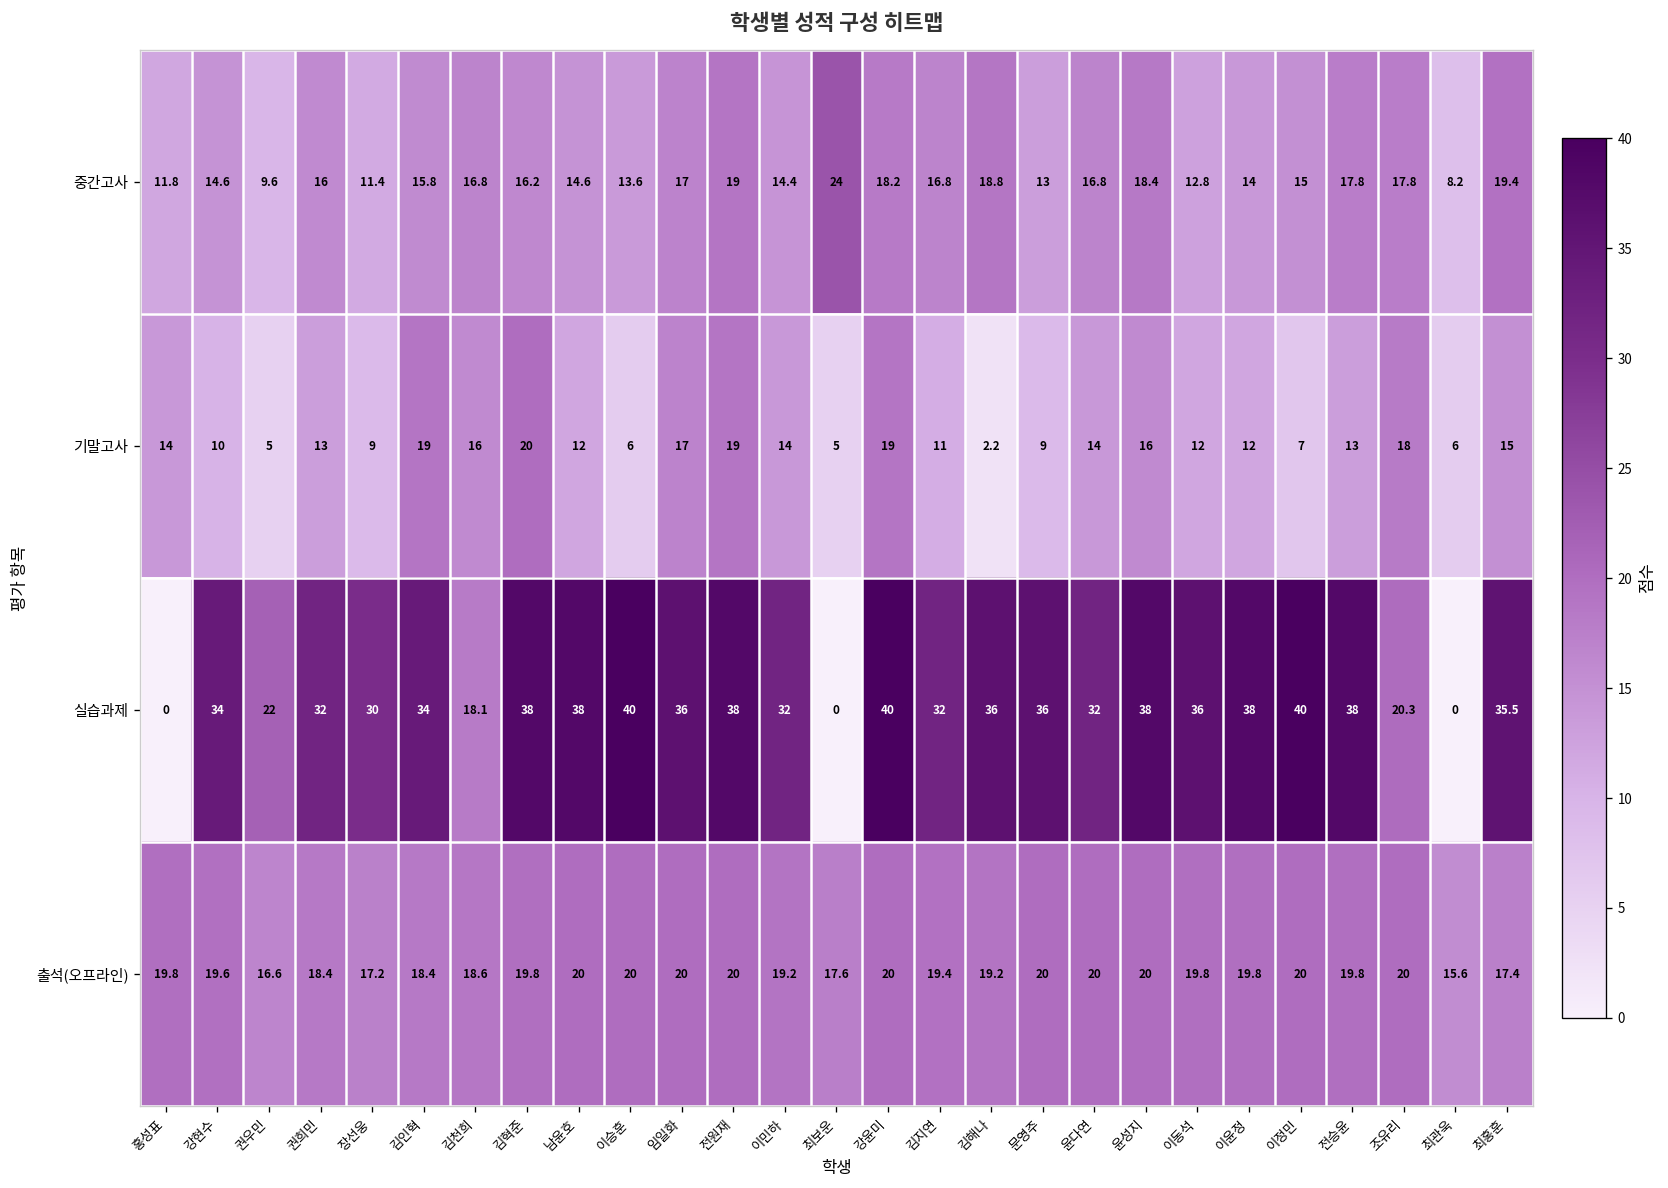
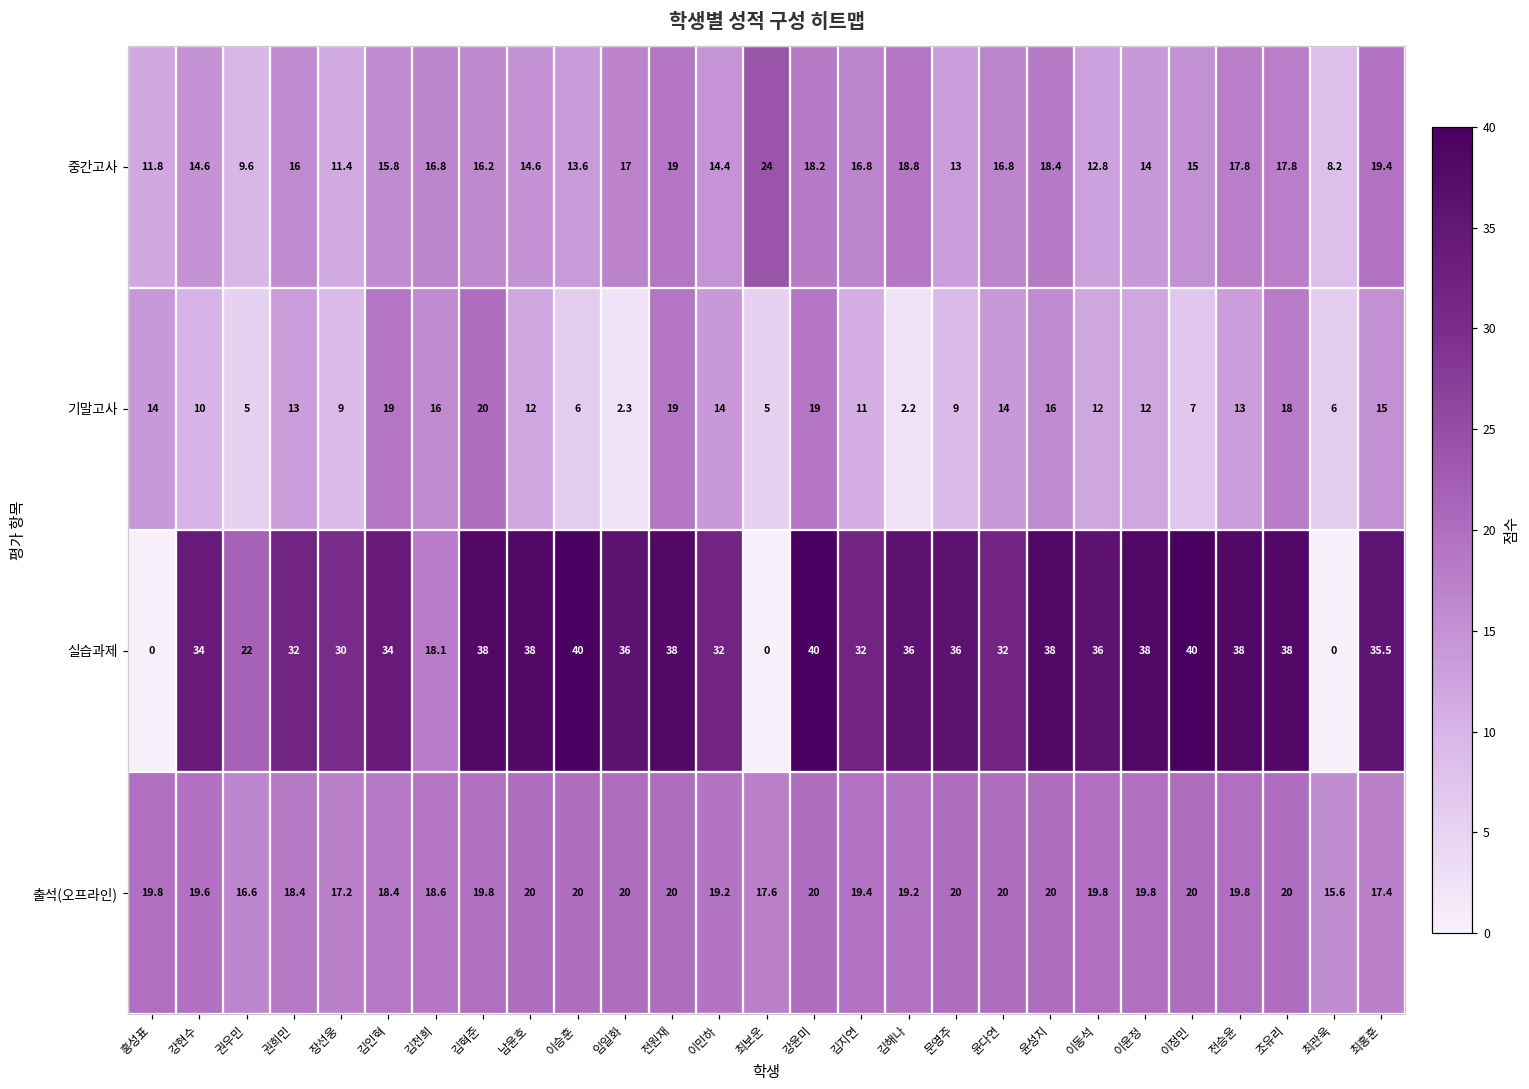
기말고사, 임일화: 17 -> 2.3
실습과제, 조유리: 20.3 -> 38
